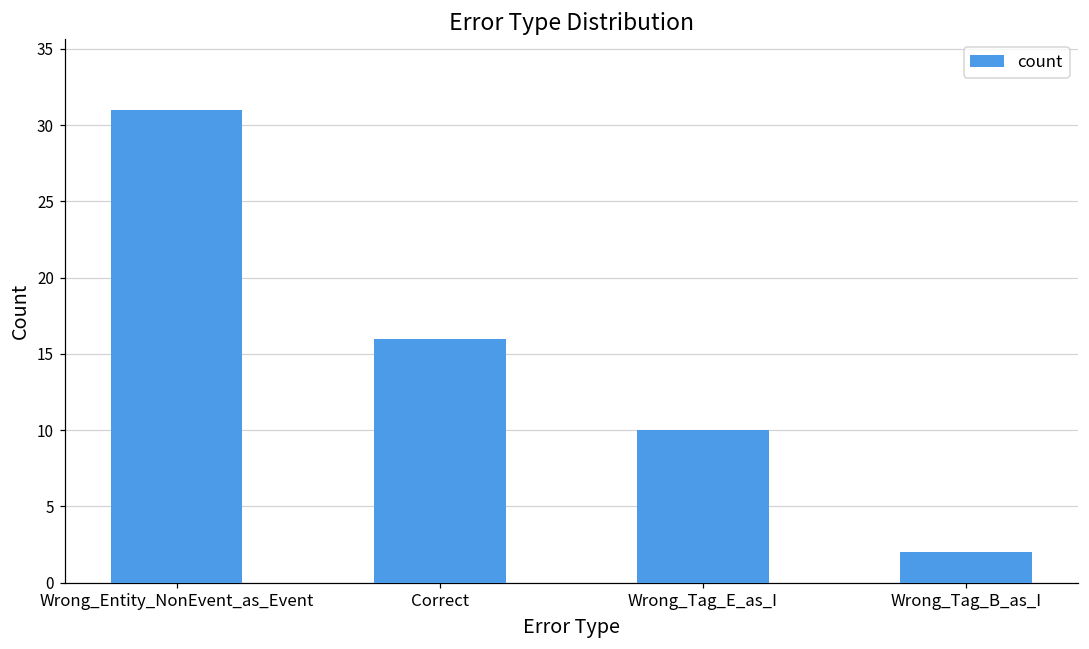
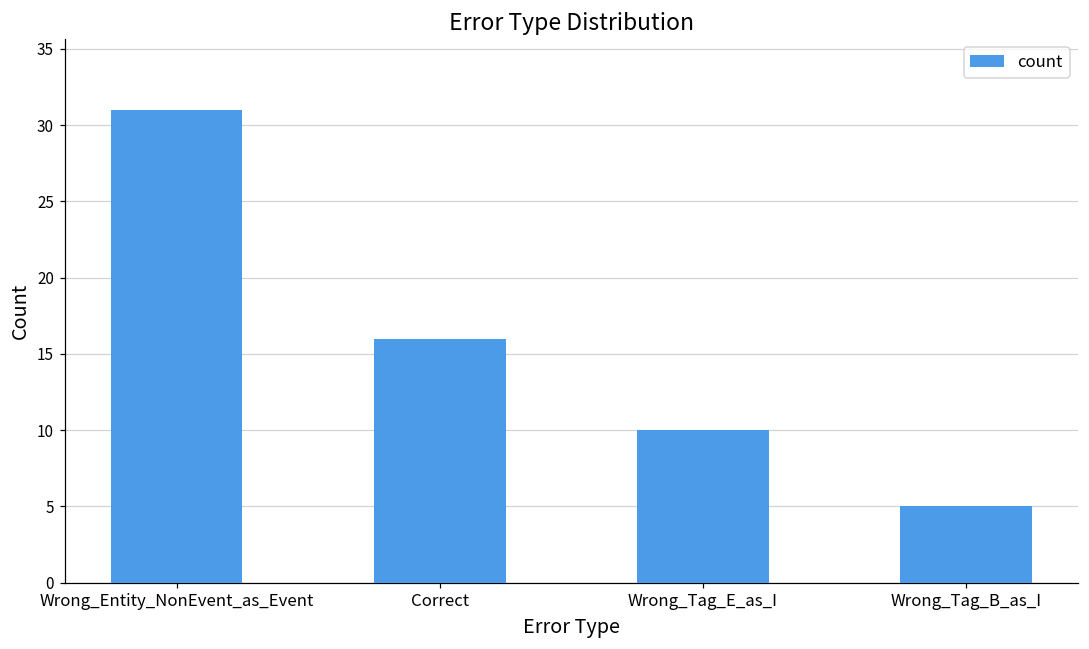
Wrong_Tag_B_as_I: 2 -> 5
